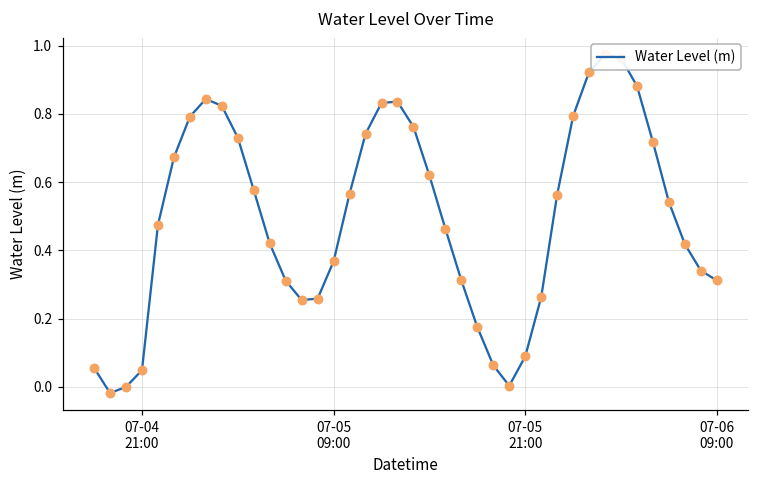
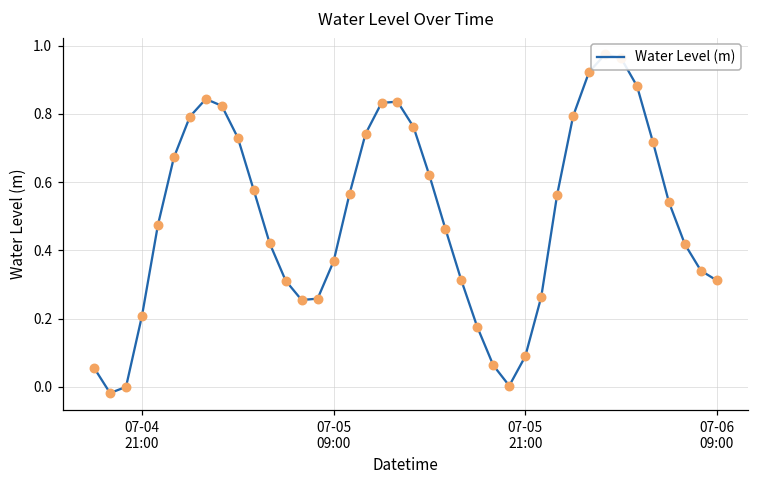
07-04 21:00: 0.05 -> 0.21
